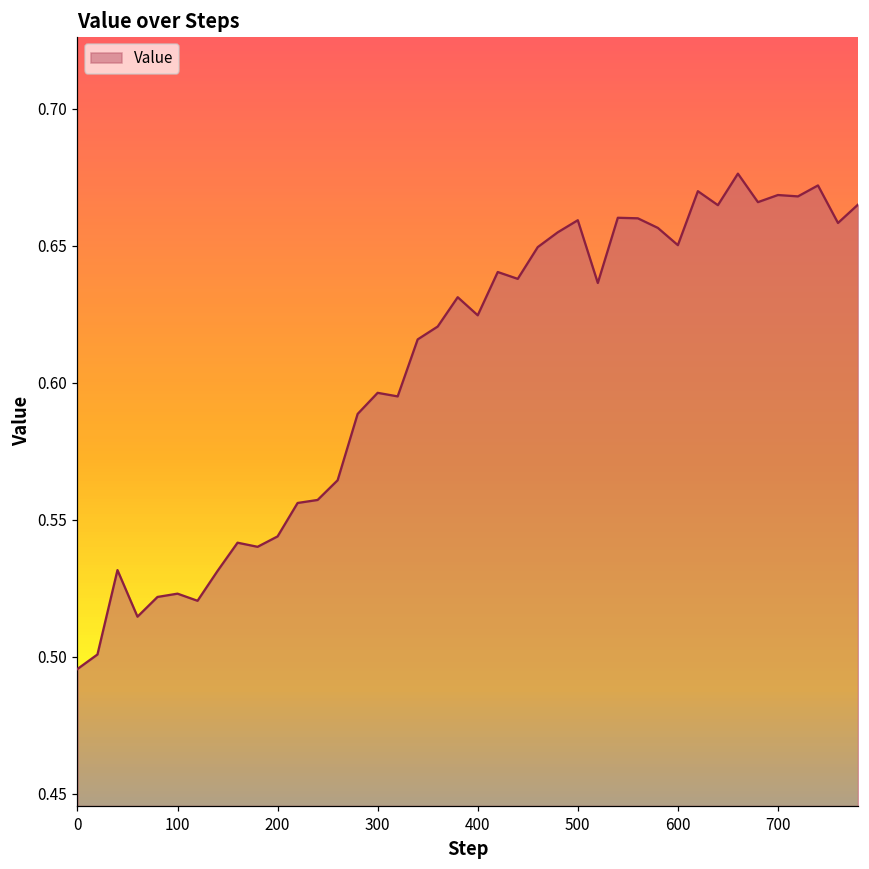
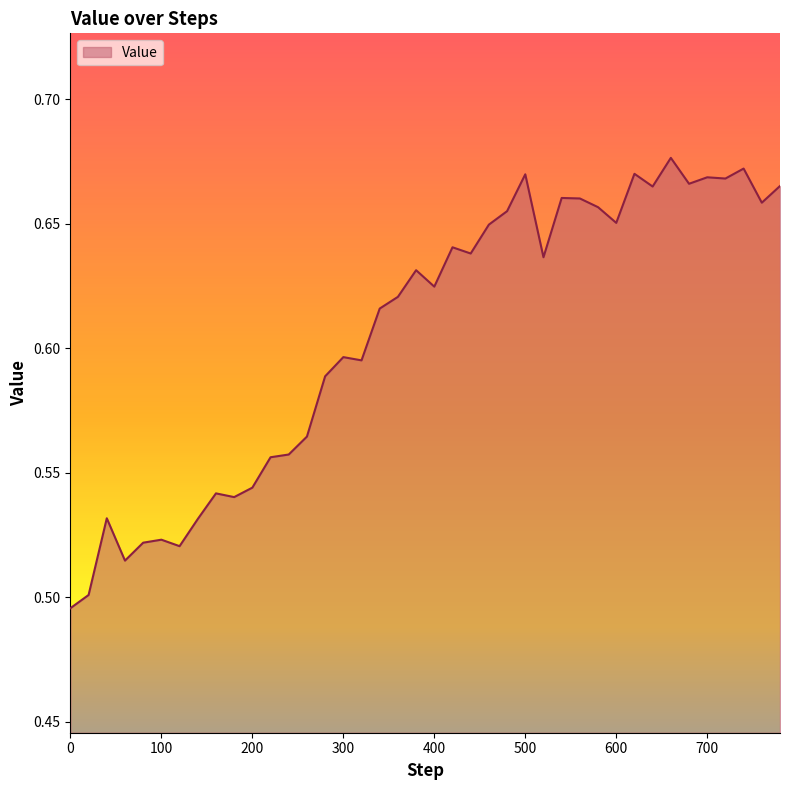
500: 0.659 -> 0.670
